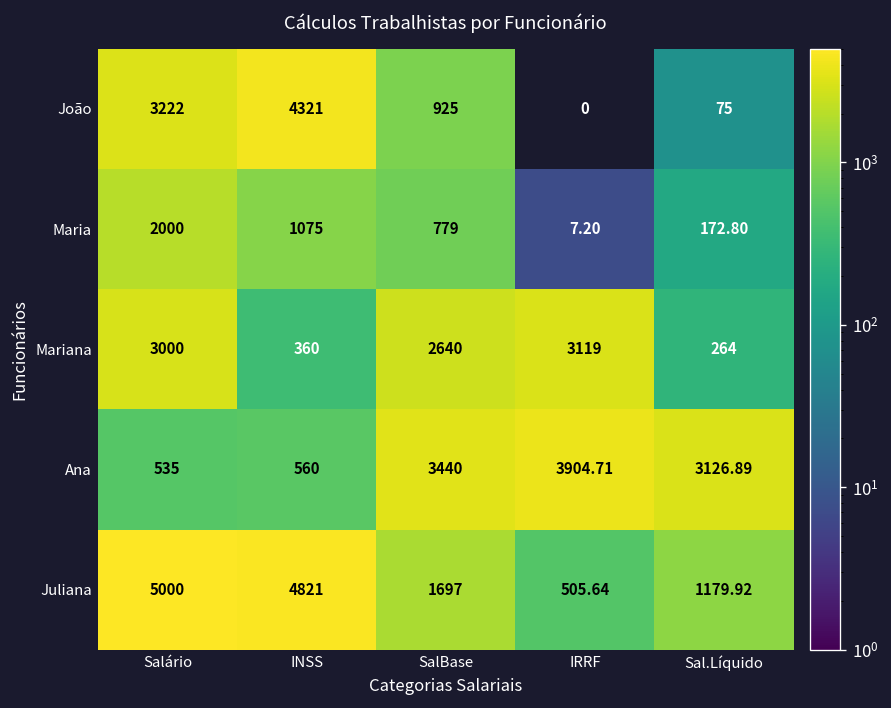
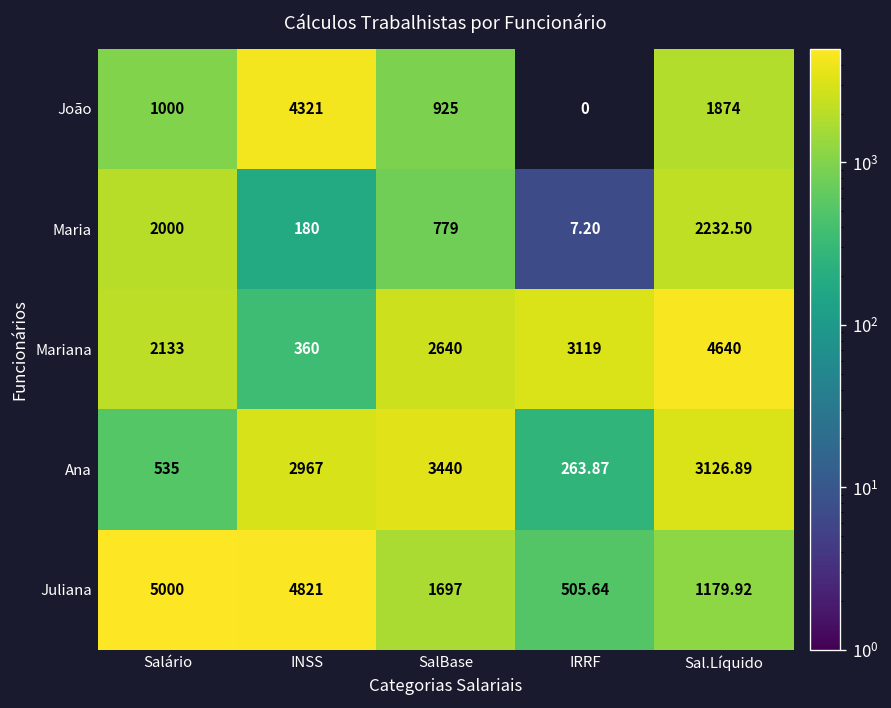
João, Salário: 3222 -> 1000
João, Sal.Líquido: 75 -> 1874
Maria, INSS: 1075 -> 180
Maria, Sal.Líquido: 172.80 -> 2232.50
Mariana, Salário: 3000 -> 2133
Mariana, Sal.Líquido: 264 -> 4640
Ana, INSS: 560 -> 2967
Ana, IRRF: 3904.71 -> 263.87
